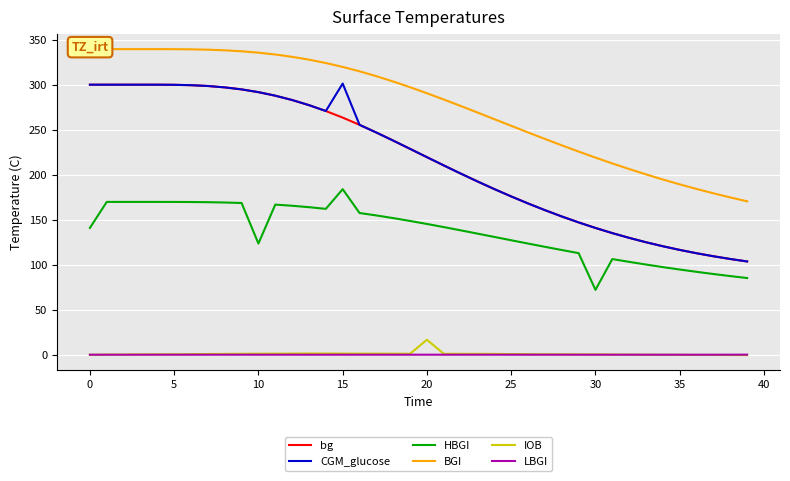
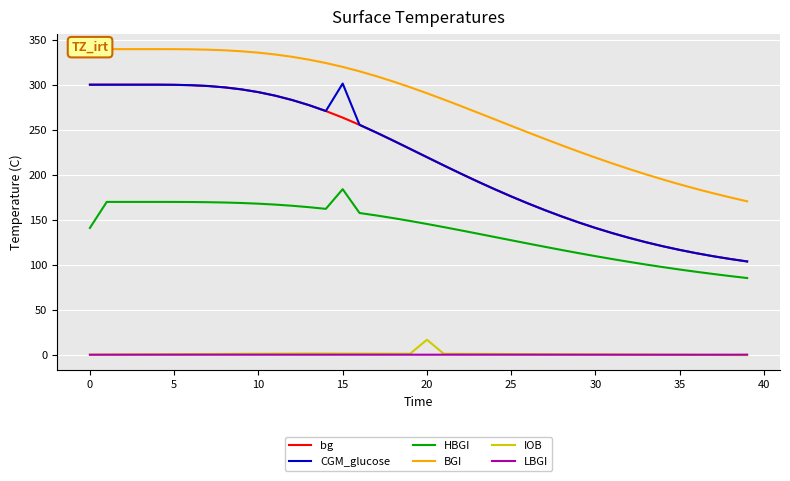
HBGI, 10: 120 -> 170
HBGI, 30: 70 -> 110
